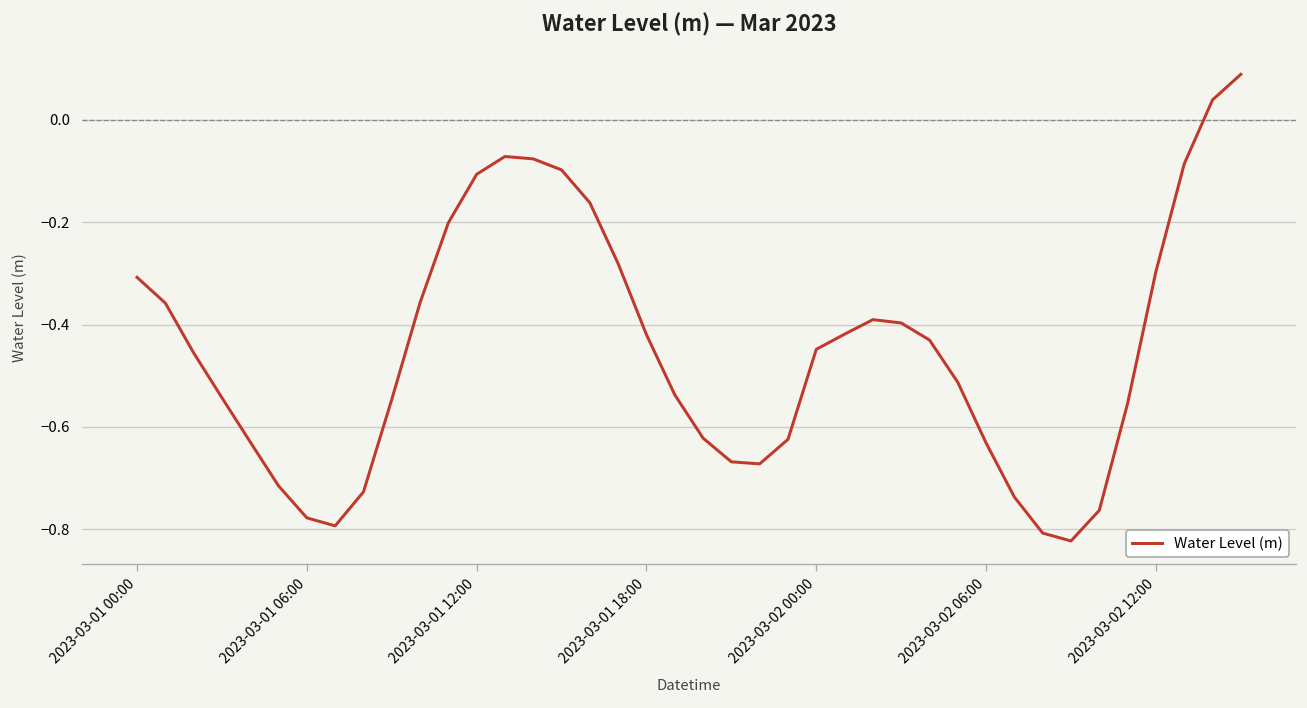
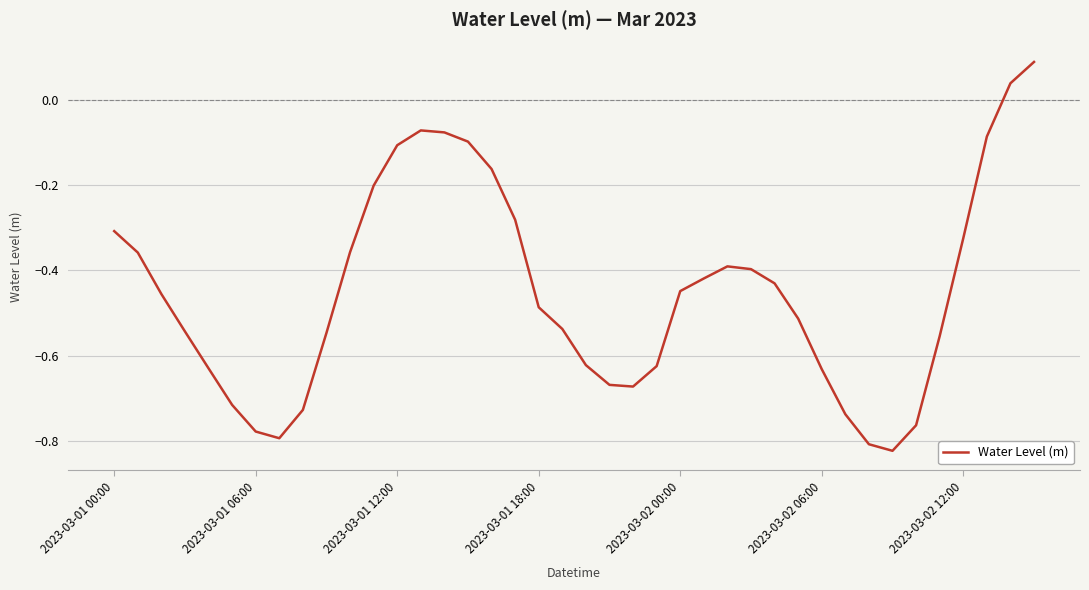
2023-03-01 18:00: -0.42 -> -0.49
2023-03-02 12:00: -0.30 -> -0.32
